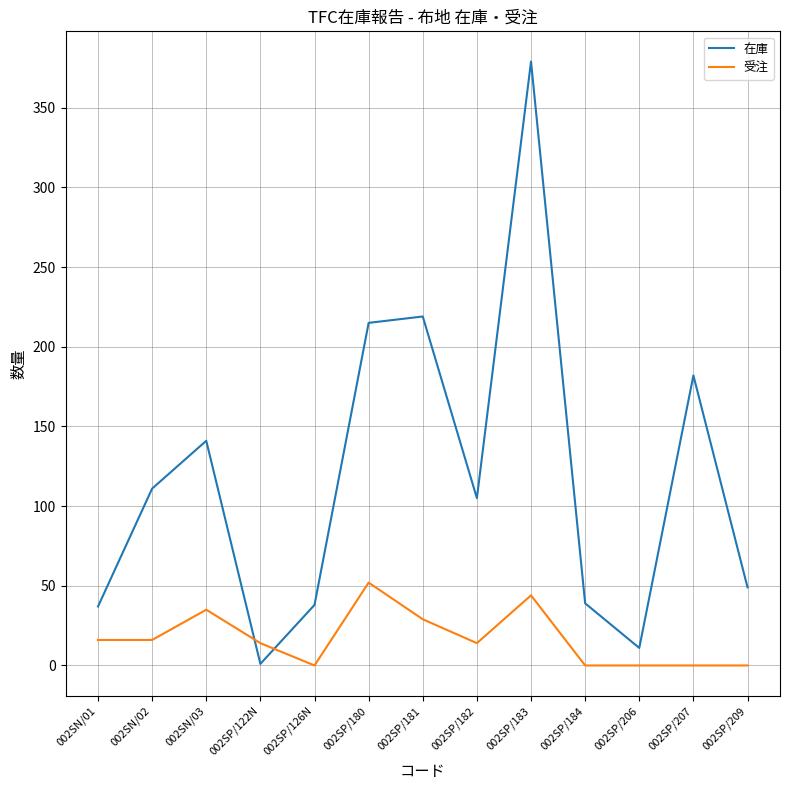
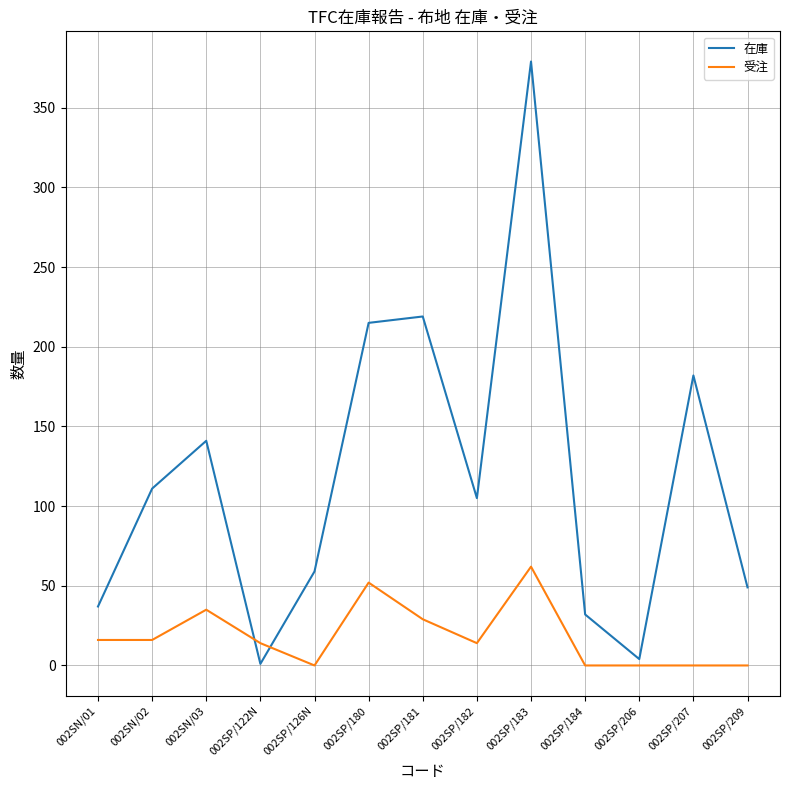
在庫, 002SP/126N: 38 -> 59
受注, 002SP/183: 44 -> 62
在庫, 002SP/184: 39 -> 32
在庫, 002SP/206: 11 -> 4
